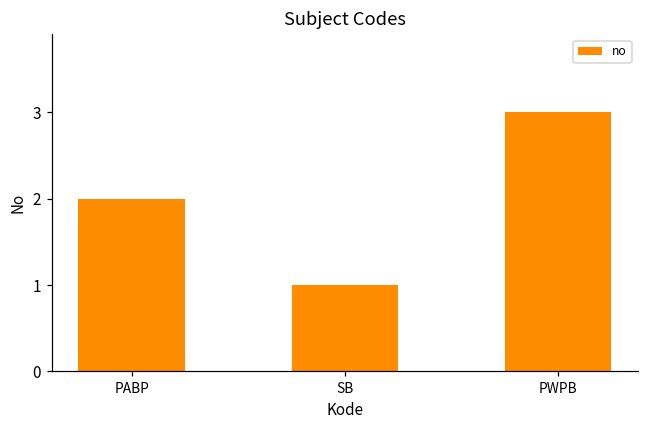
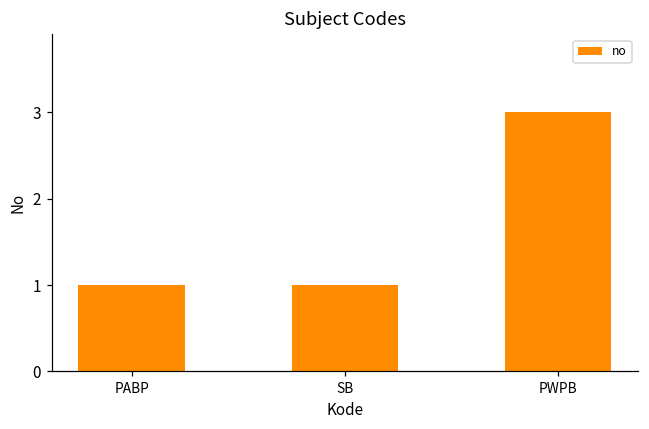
PABP: 2 -> 1
